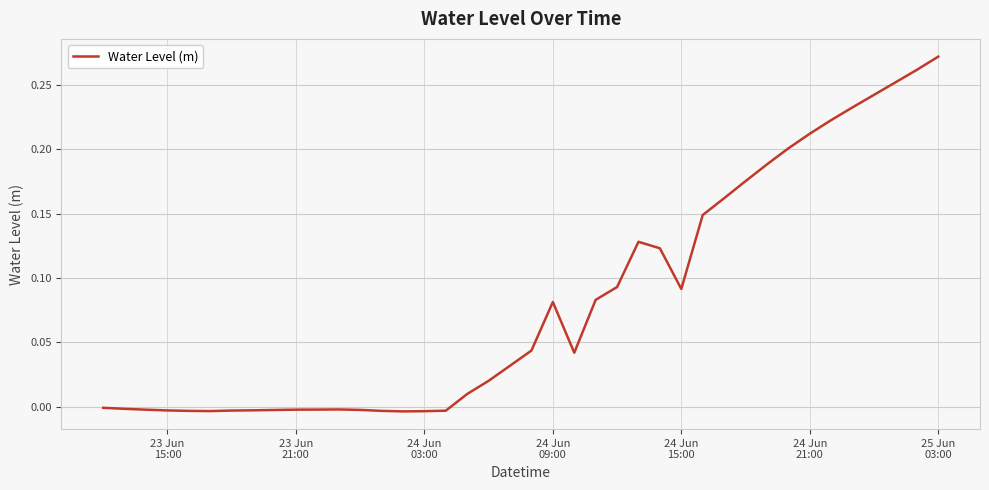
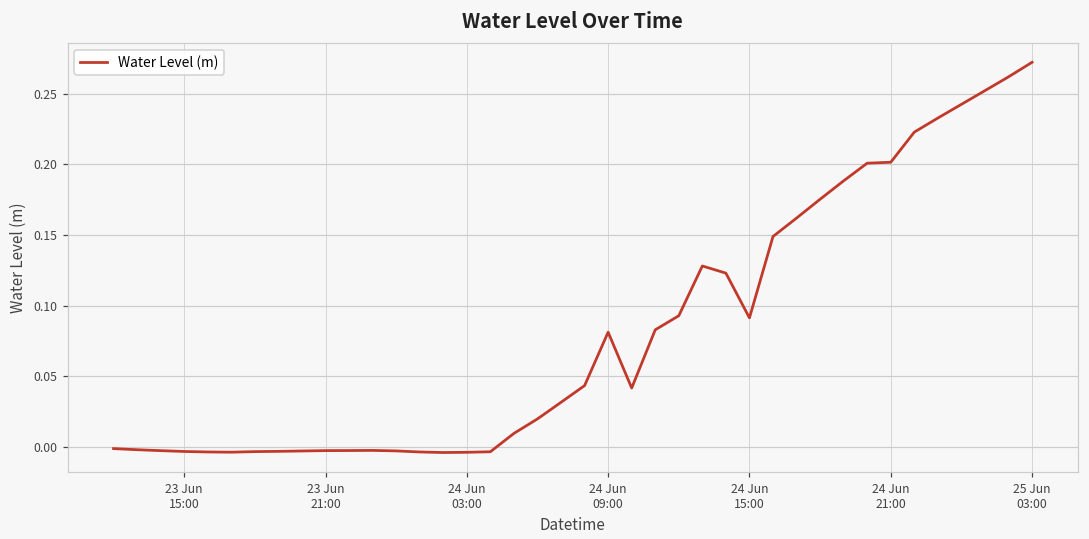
24 Jun 21:00: 0.212 -> 0.202
